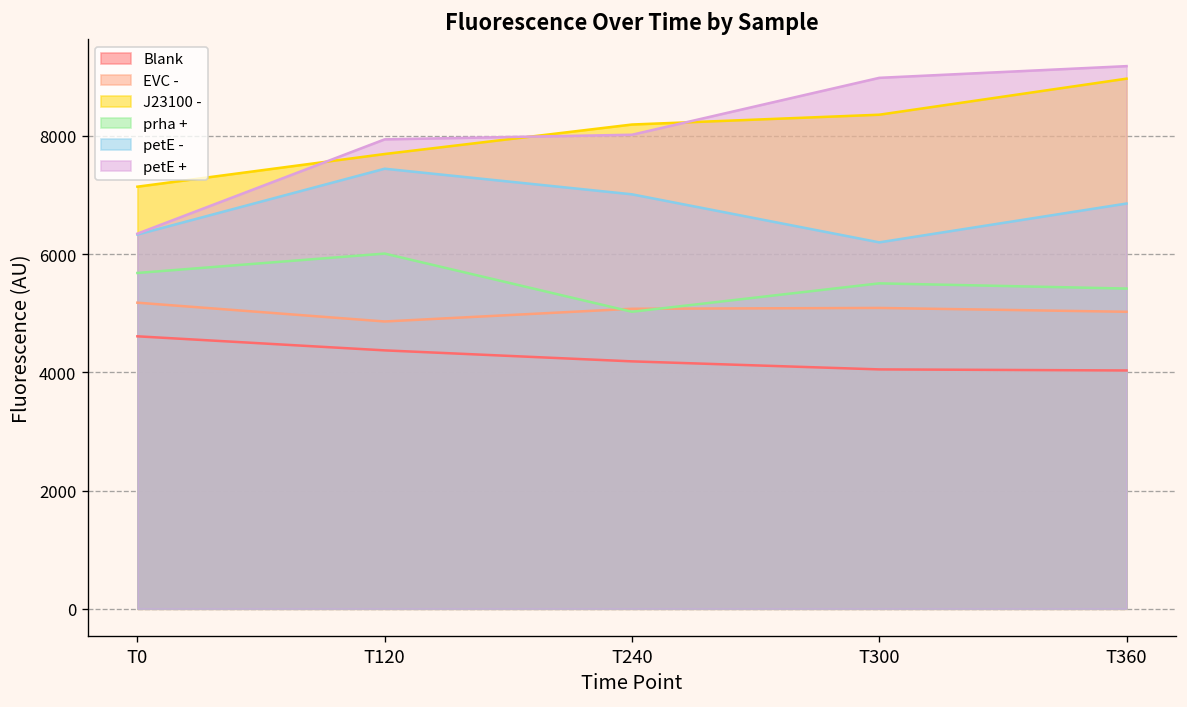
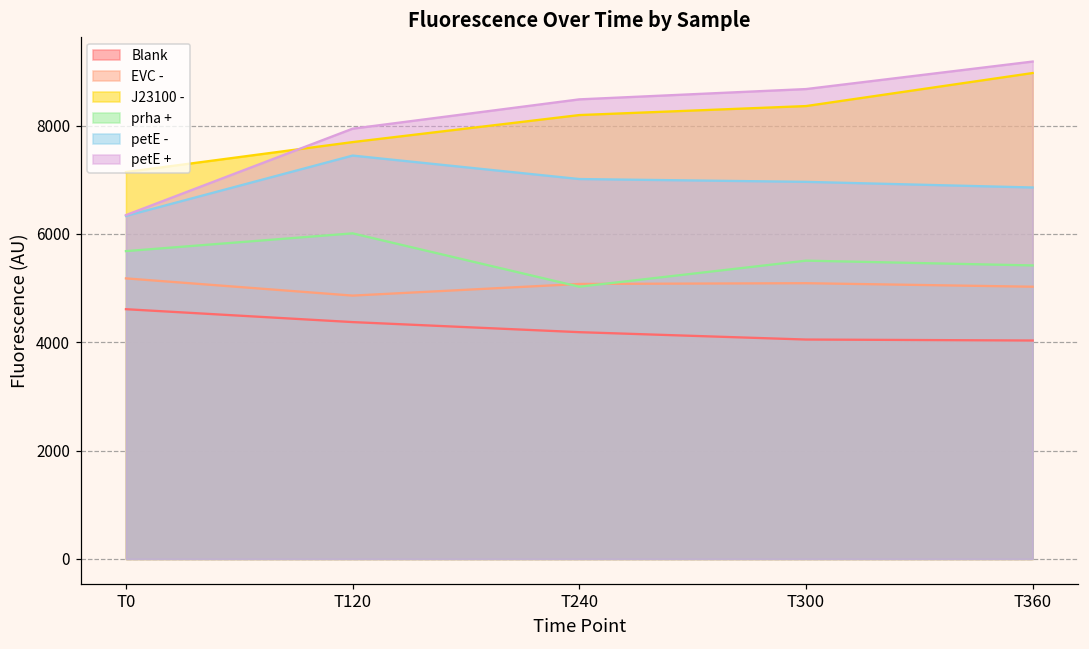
petE +, T240: 8000 -> 8500
petE -, T300: 6200 -> 7000
petE +, T300: 9000 -> 8700
